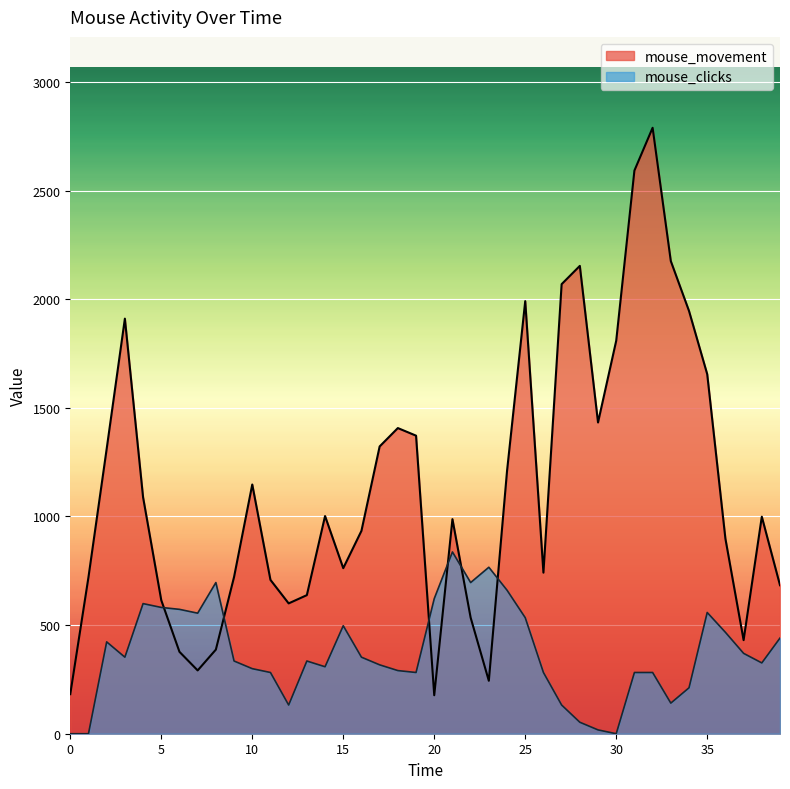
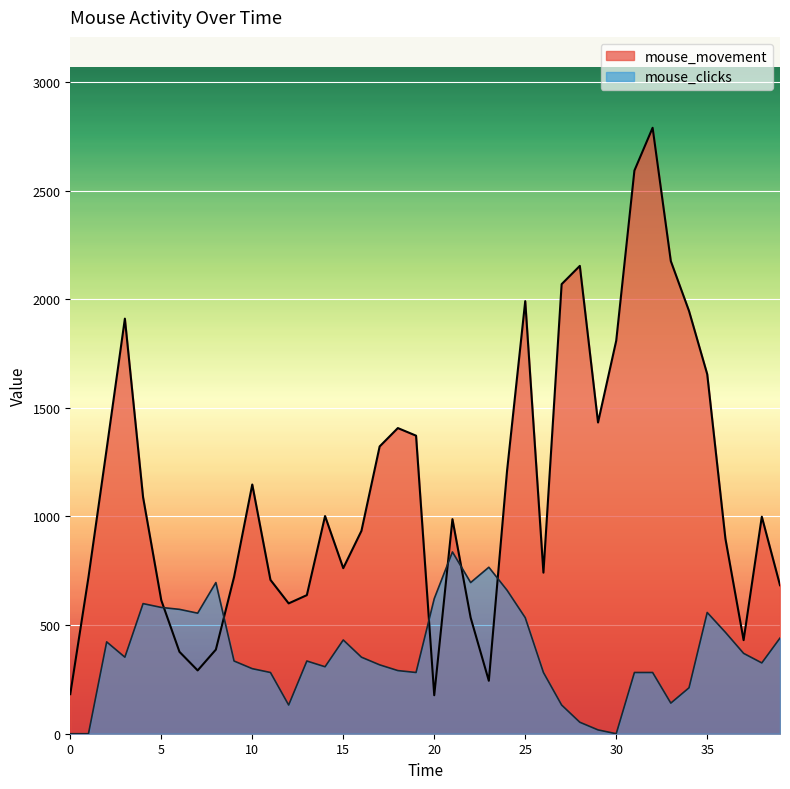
mouse_clicks, 15: 500 -> 430
